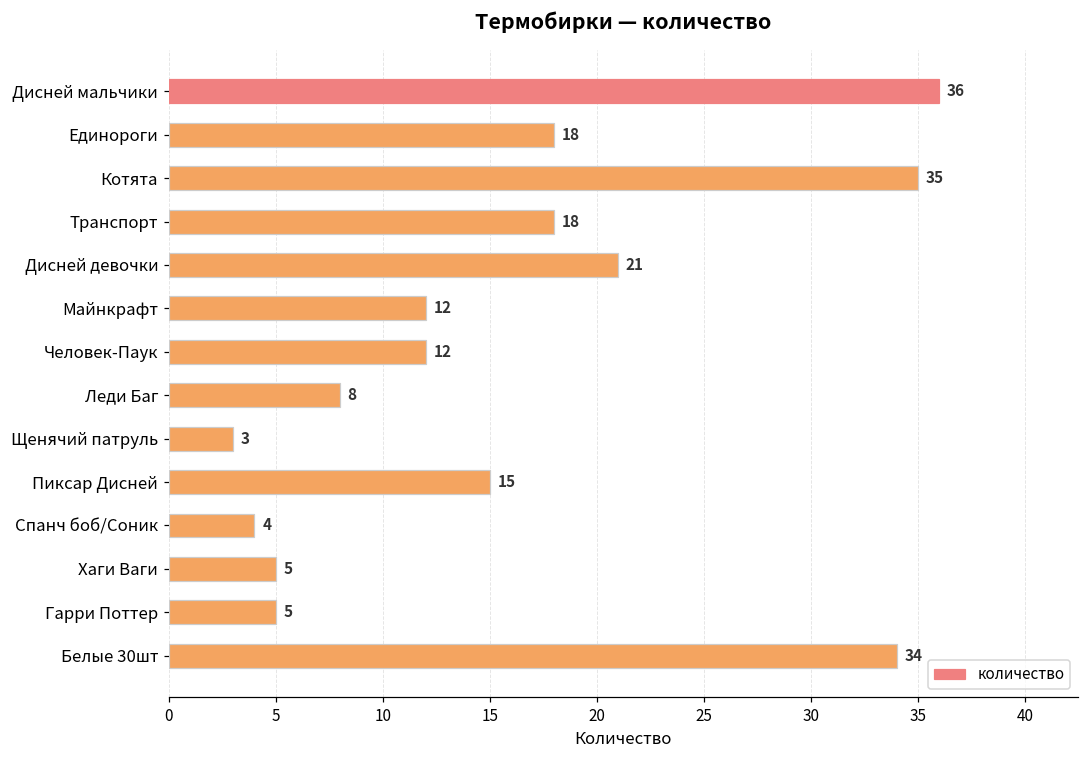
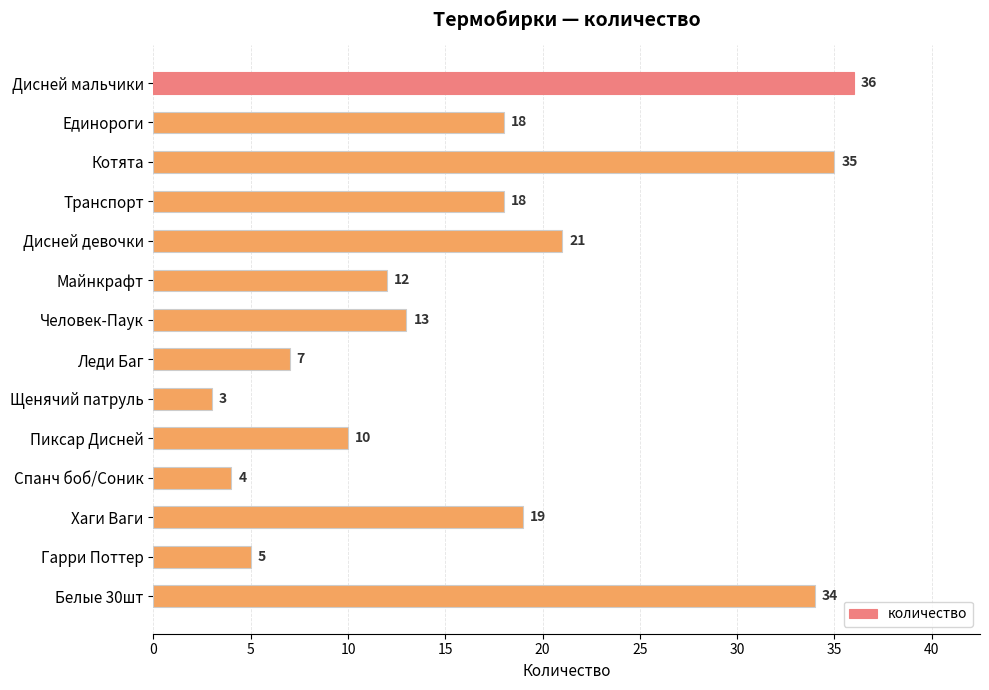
Человек-Паук: 12 -> 13
Леди Баг: 8 -> 7
Пиксар Дисней: 15 -> 10
Хаги Ваги: 5 -> 19
